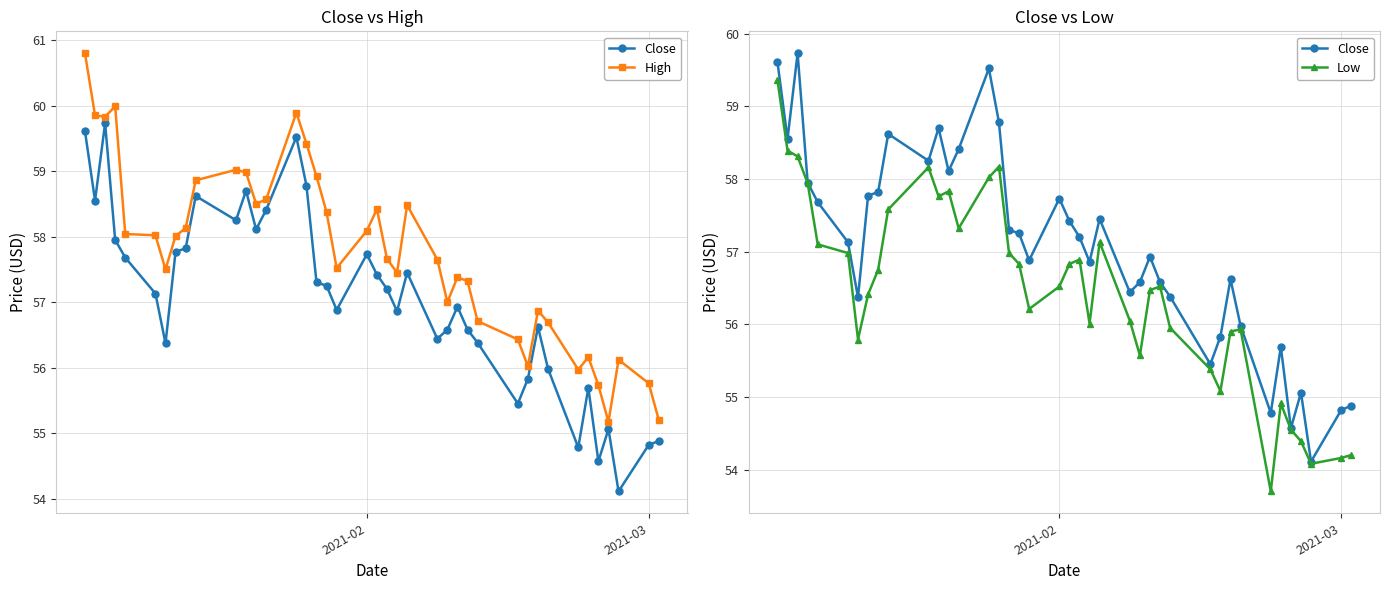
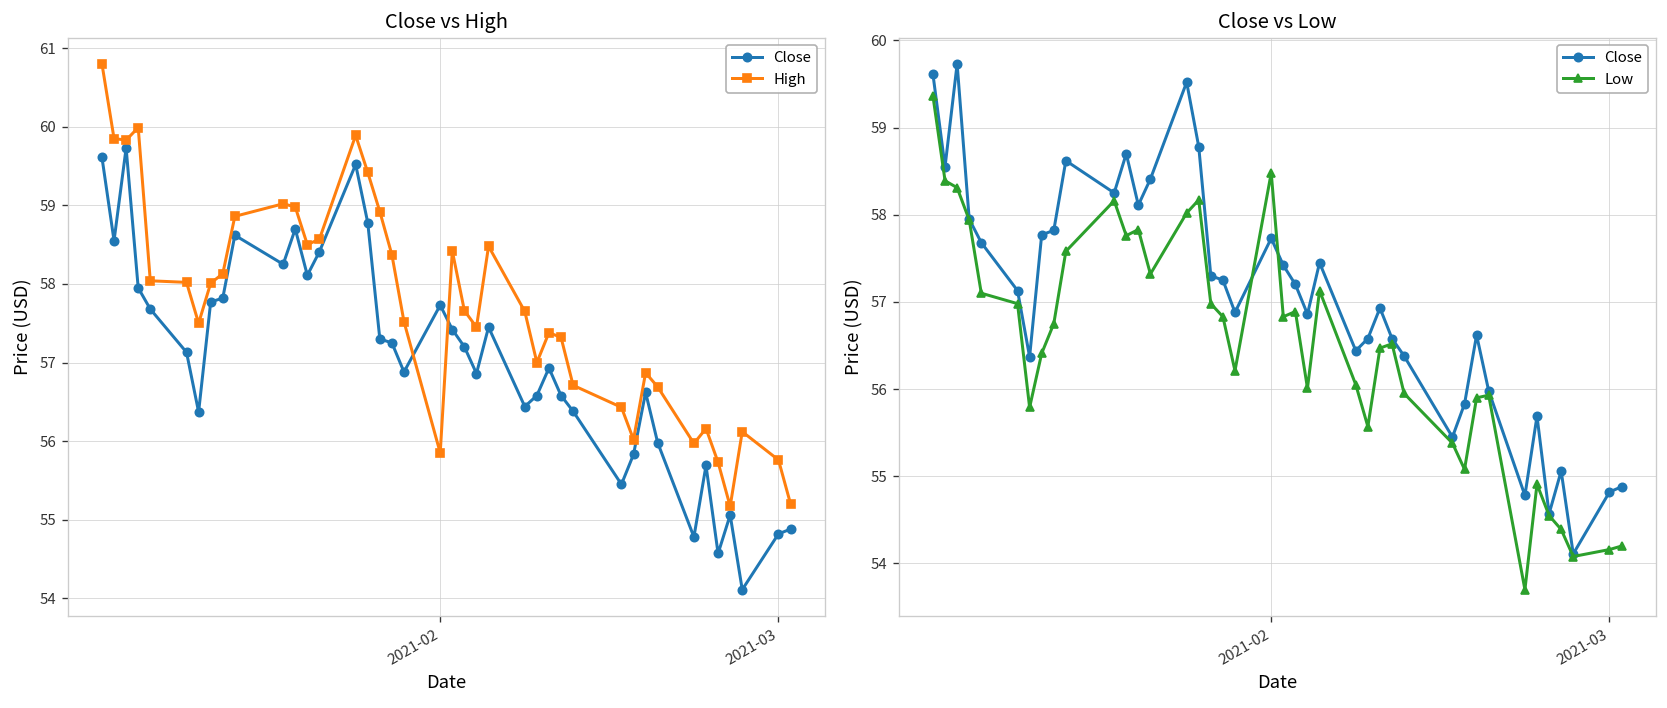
Close vs High, High, 2021-02: 58.1 -> 55.9
Close vs Low, Low, 2021-02: 56.5 -> 58.5
